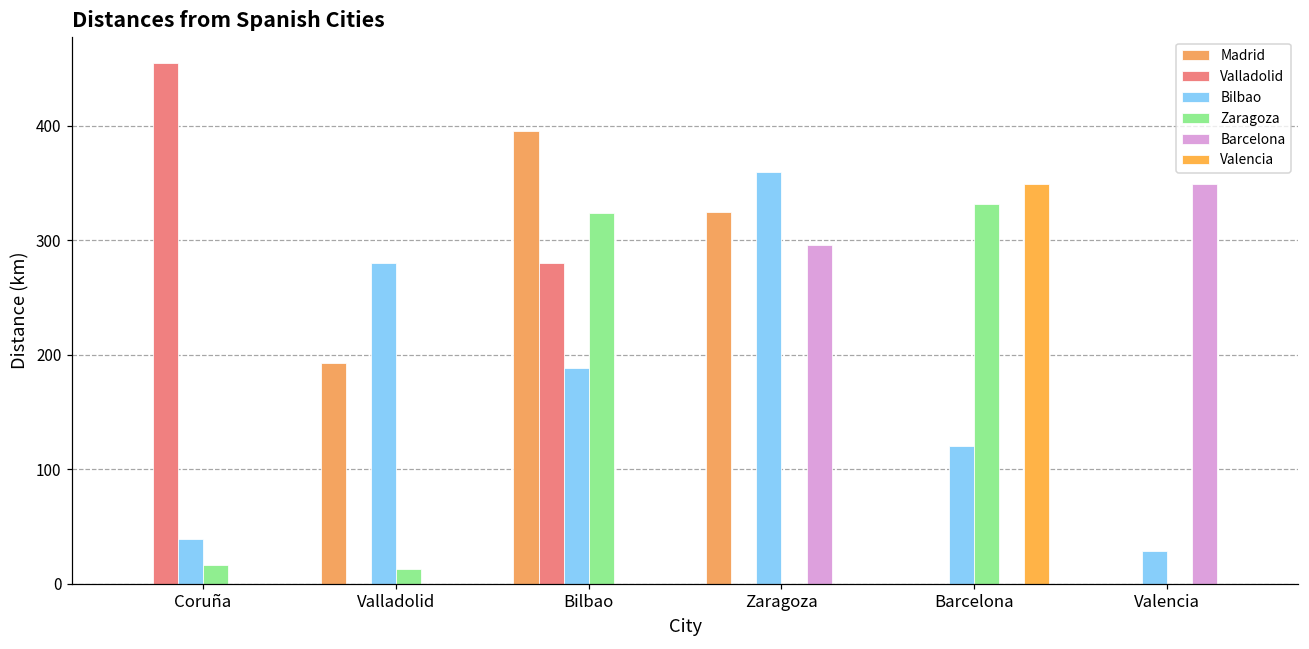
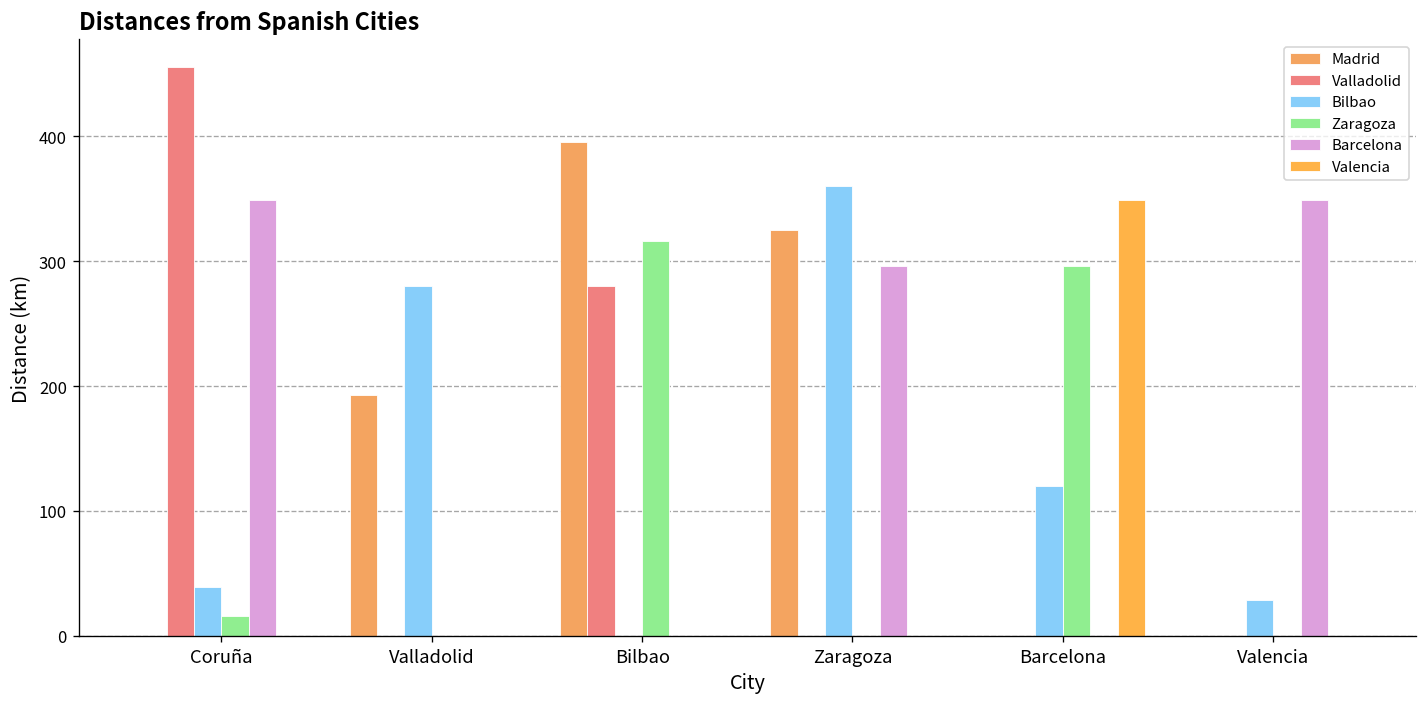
Barcelona, Coruña: 0 -> 349
Zaragoza, Valladolid: 13 -> 0
Bilbao, Bilbao: 188 -> 0
Zaragoza, Bilbao: 324 -> 316
Zaragoza, Barcelona: 332 -> 296
